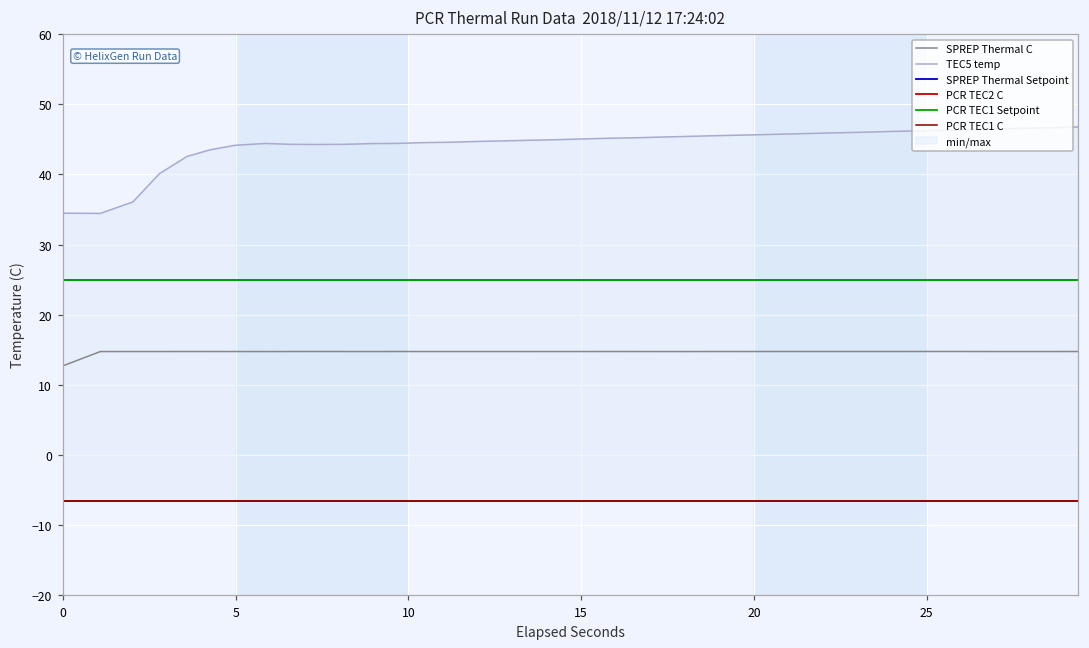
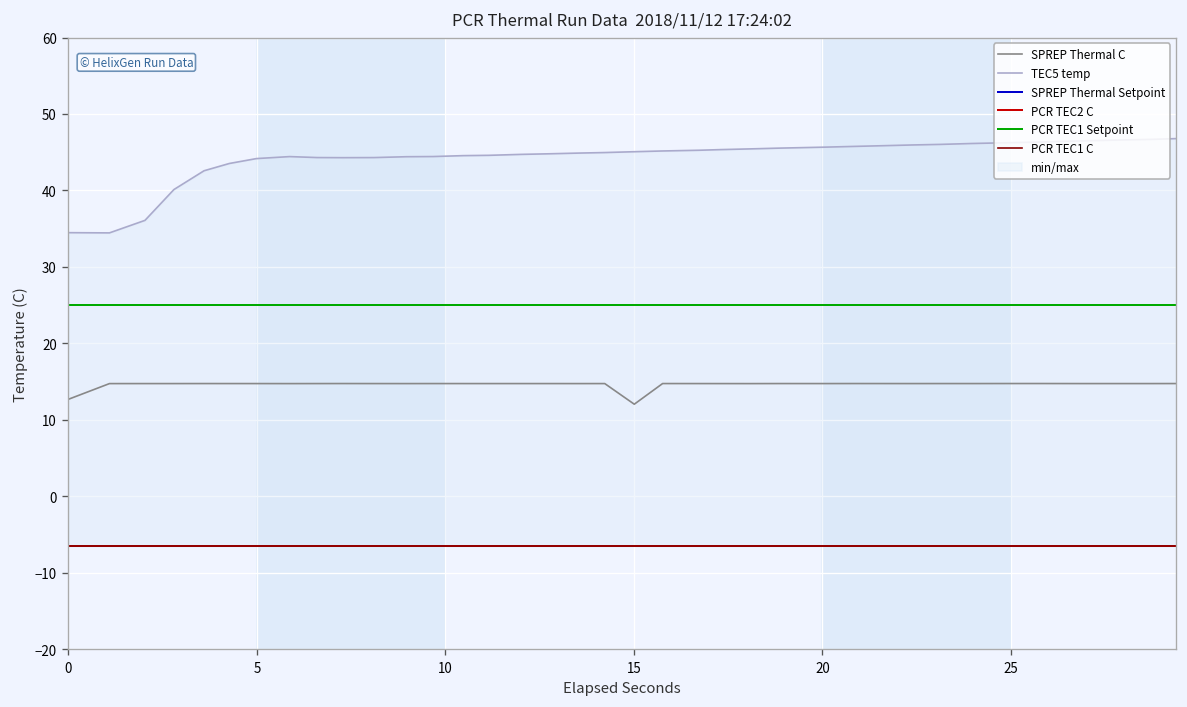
SPREP Thermal C, 15: 15 -> 12
